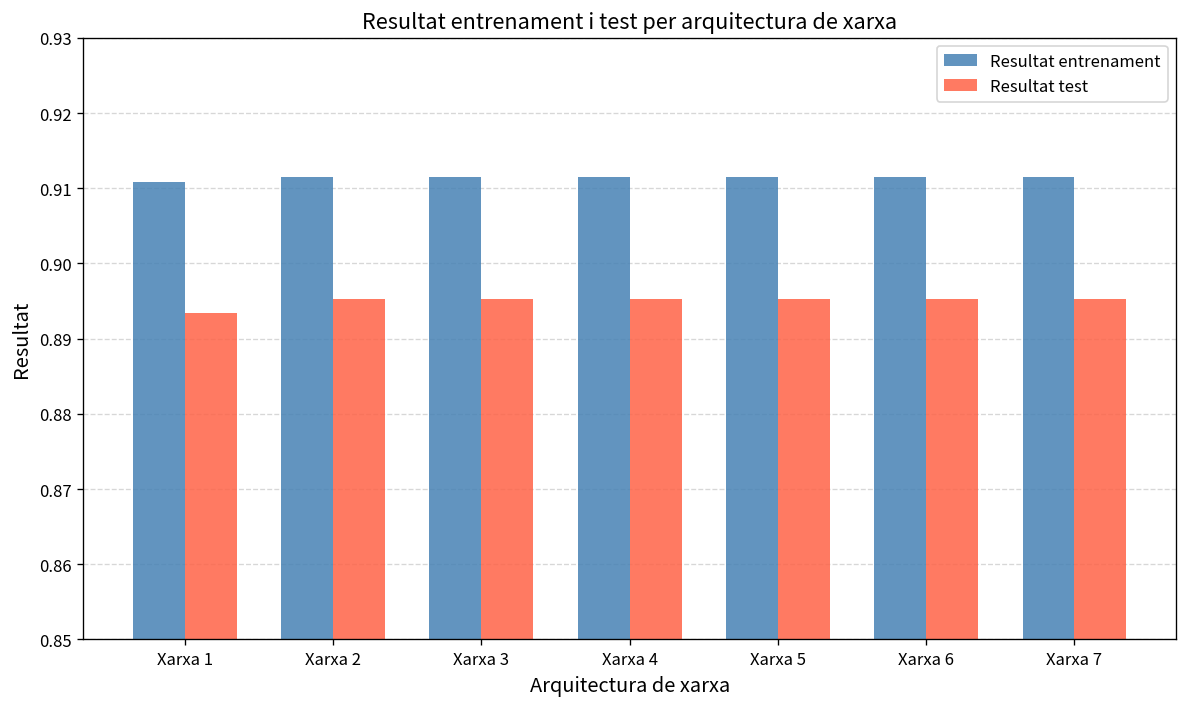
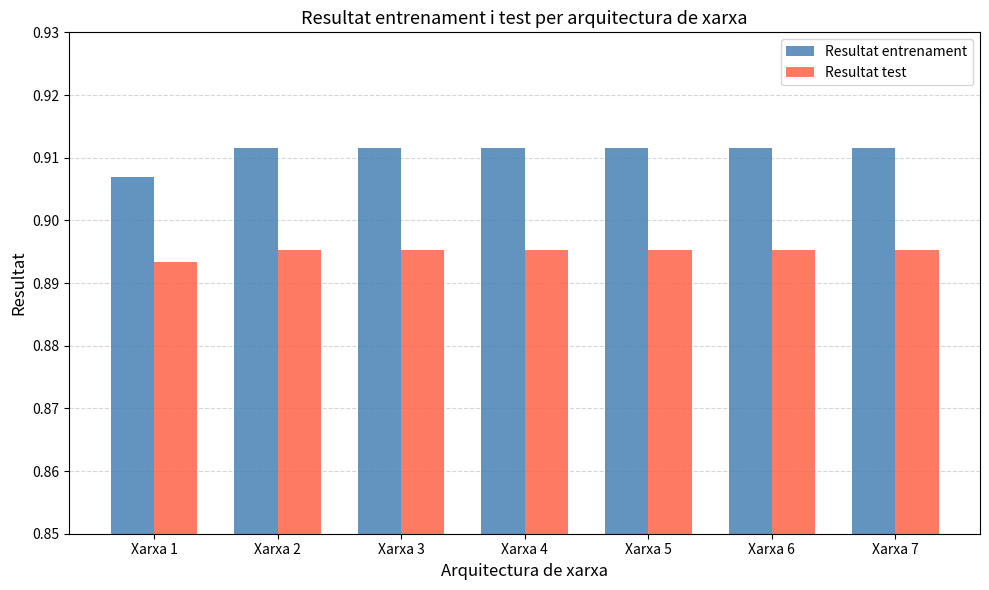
Resultat entrenament, Xarxa 1: 0.911 -> 0.907
